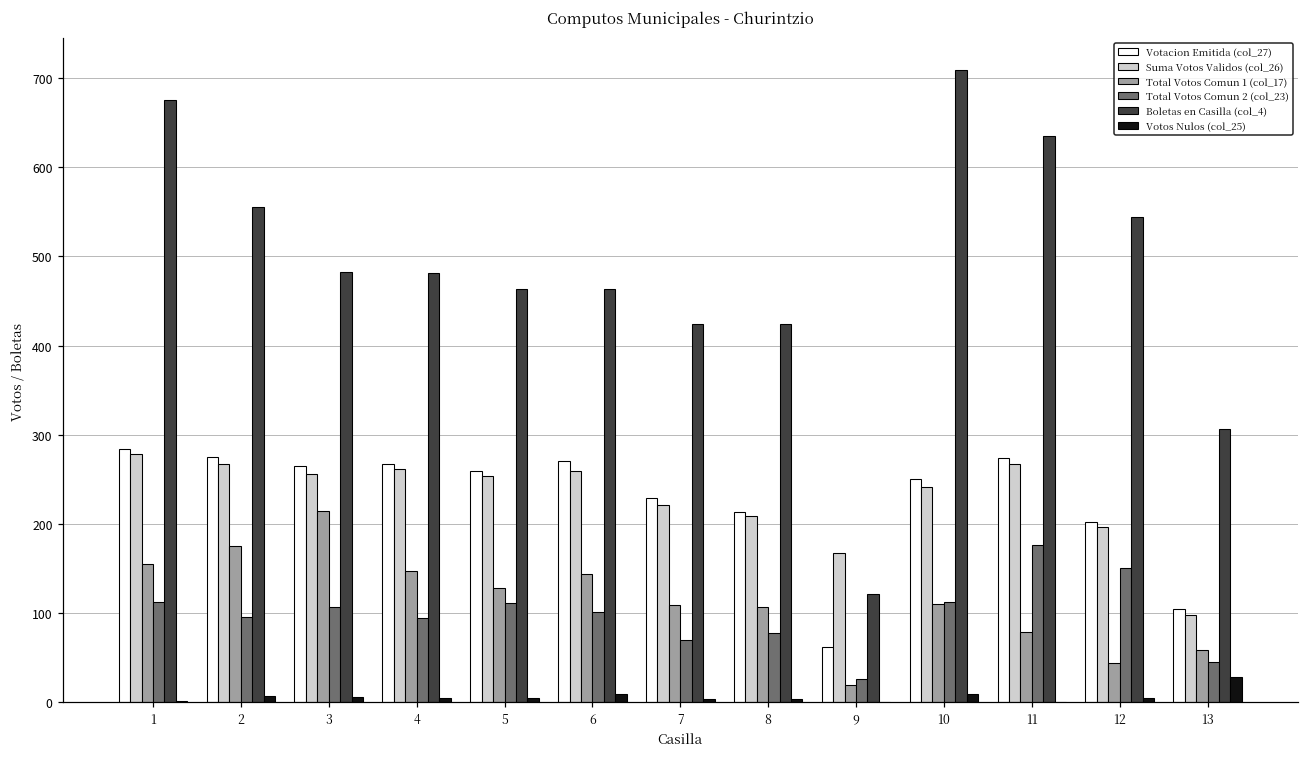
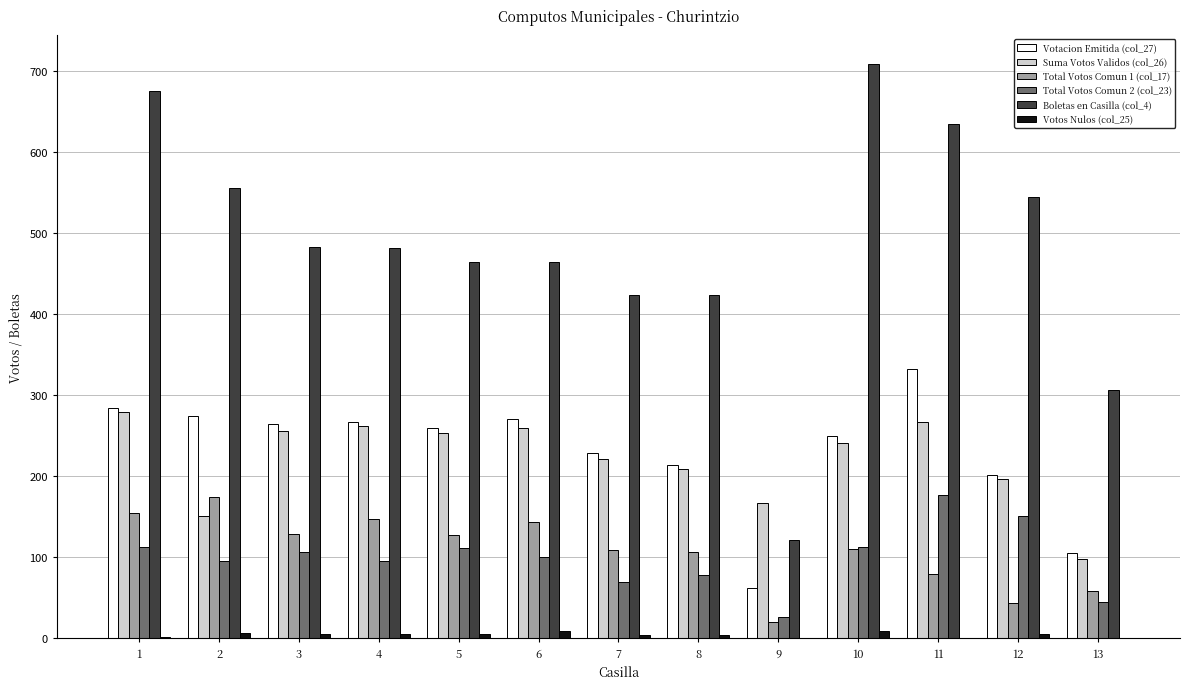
Suma Votos Validos (col_26), 2: 270 -> 150
Total Votos Comun 1 (col_17), 3: 220 -> 130
Votacion Emitida (col_27), 11: 270 -> 330
Votos Nulos (col_25), 13: 30 -> 0
